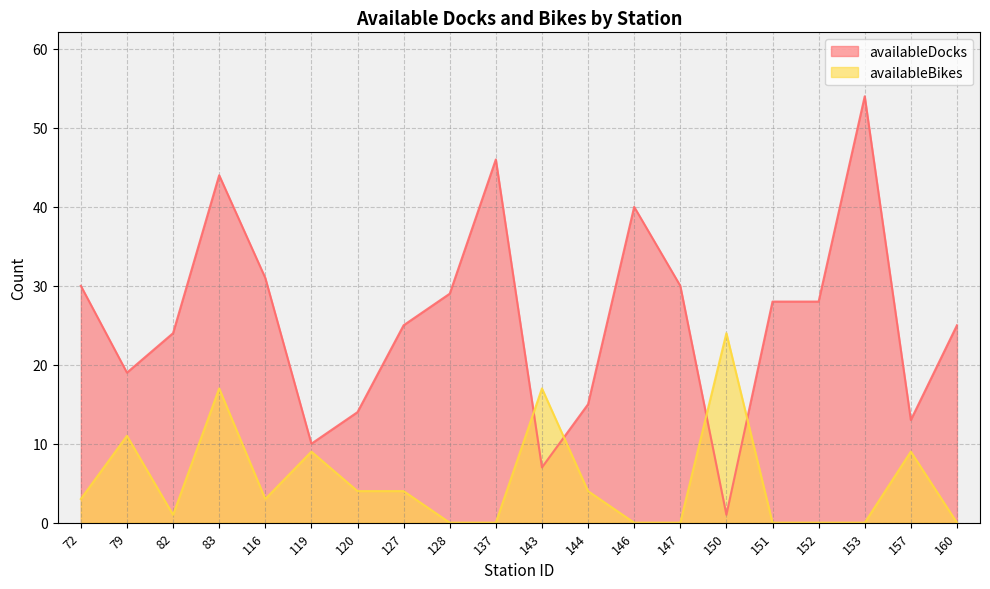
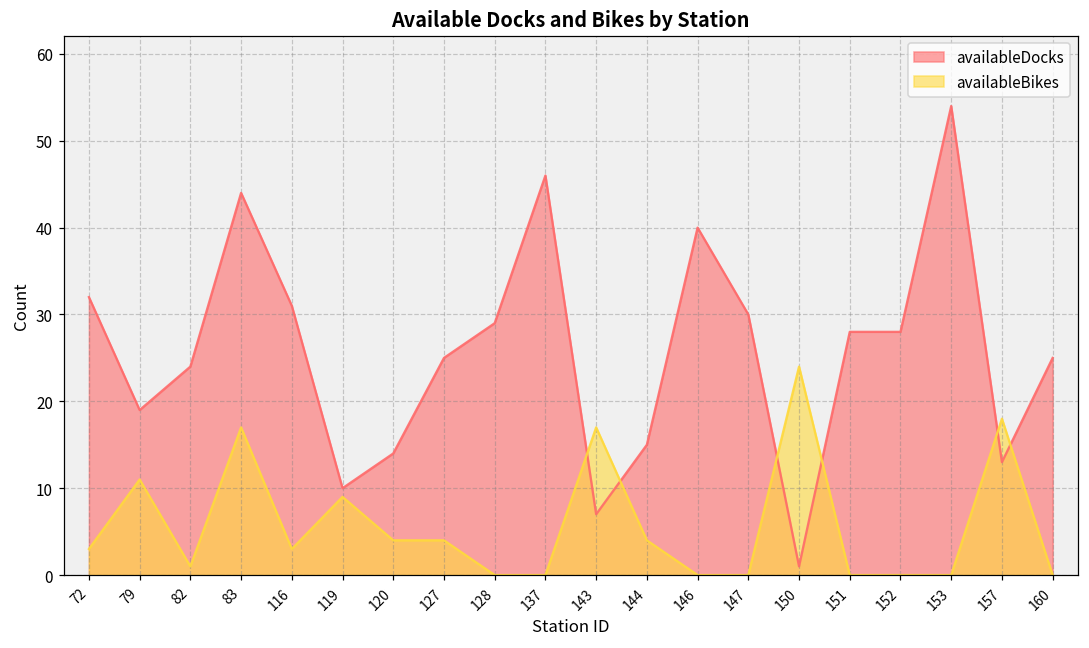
availableDocks, 72: 30 -> 32
availableBikes, 157: 9 -> 18
